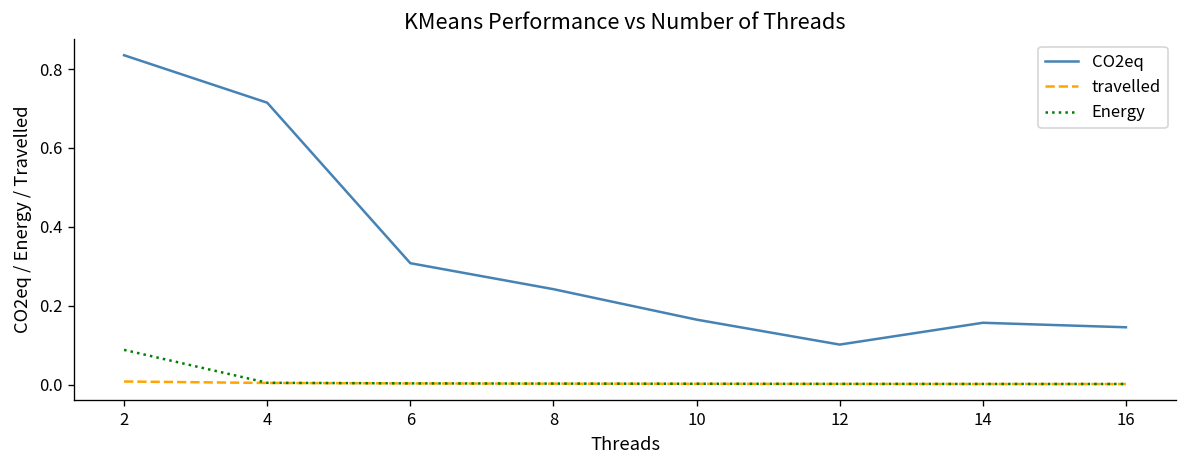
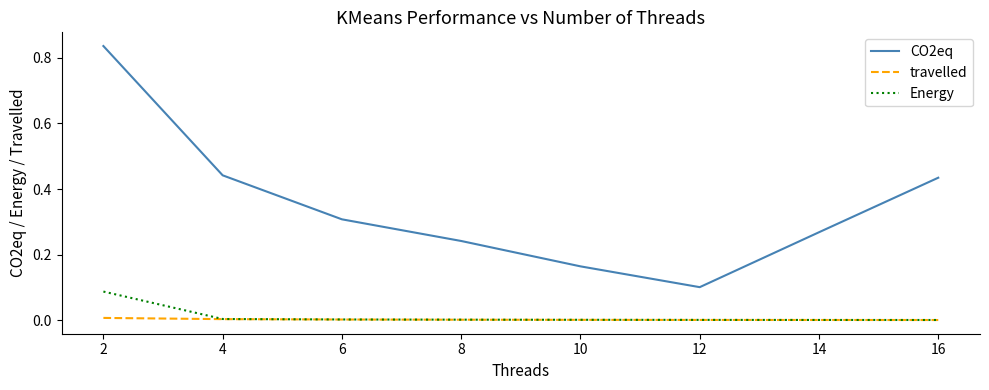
CO2eq, 4: 0.71 -> 0.44
CO2eq, 14: 0.16 -> 0.27
CO2eq, 16: 0.15 -> 0.43
